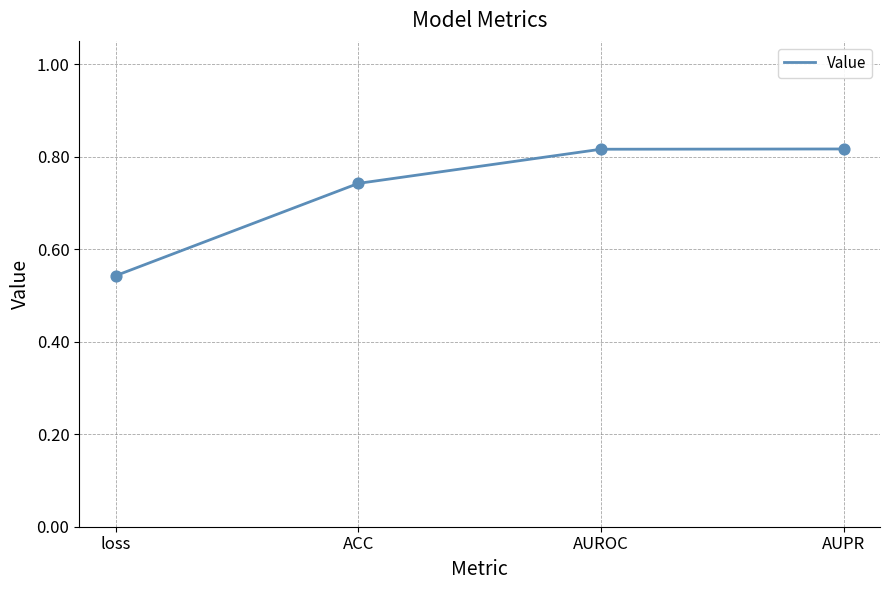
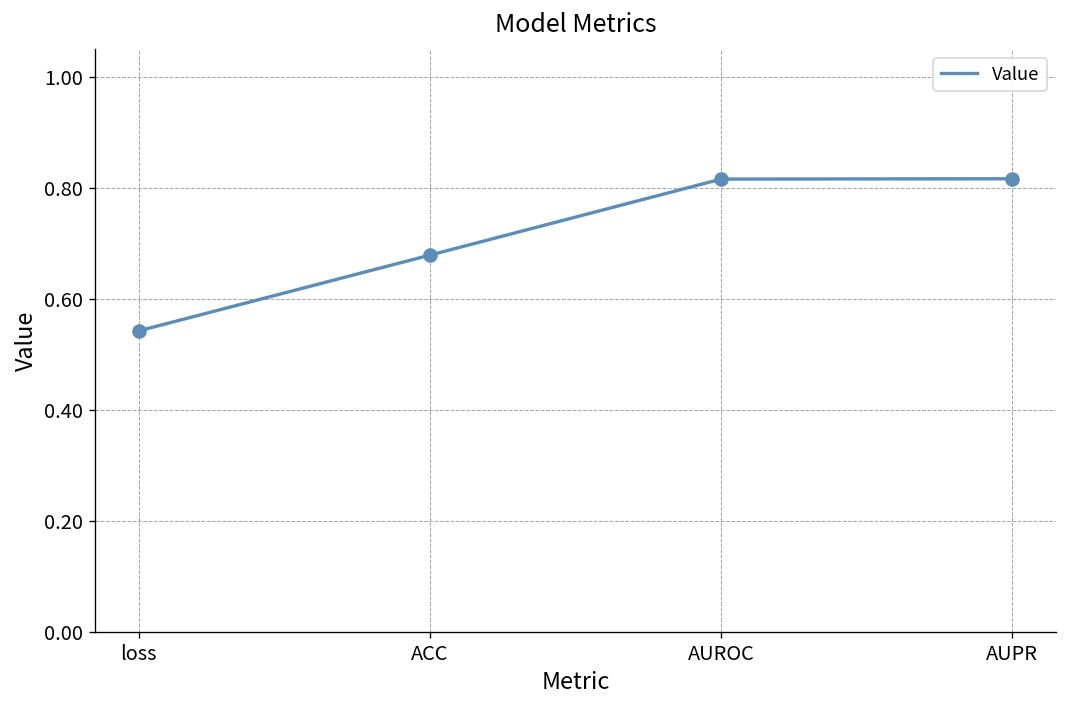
ACC: 0.74 -> 0.68
